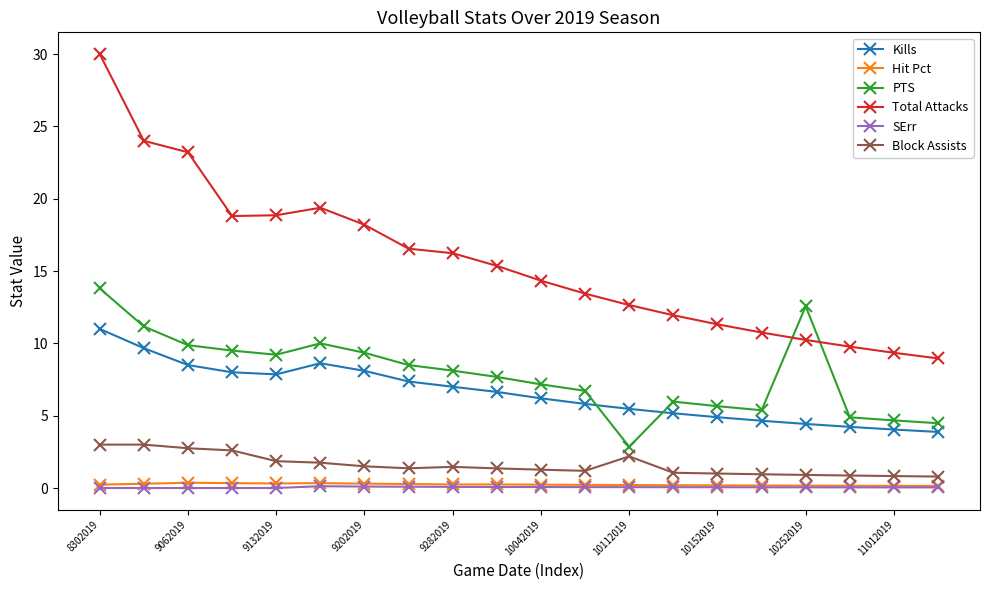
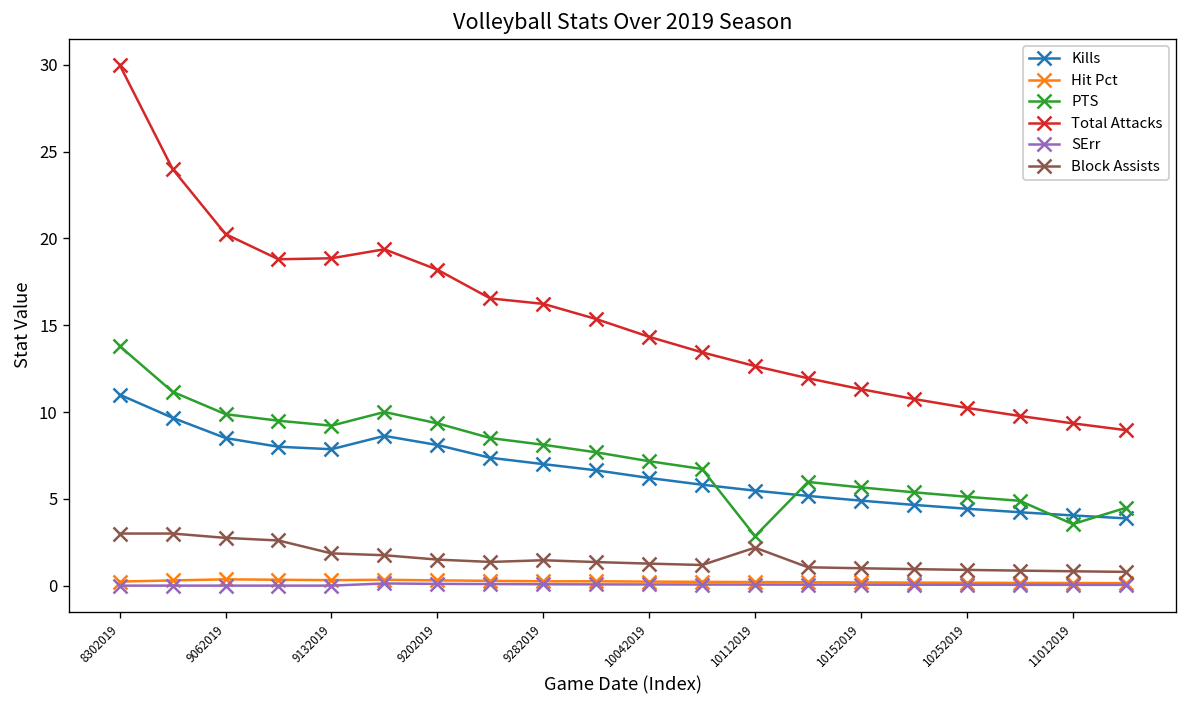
Total Attacks, 9062019: 23.2 -> 20.3
PTS, 10252019: 12.6 -> 5.1
PTS, 11012019: 4.7 -> 3.5
